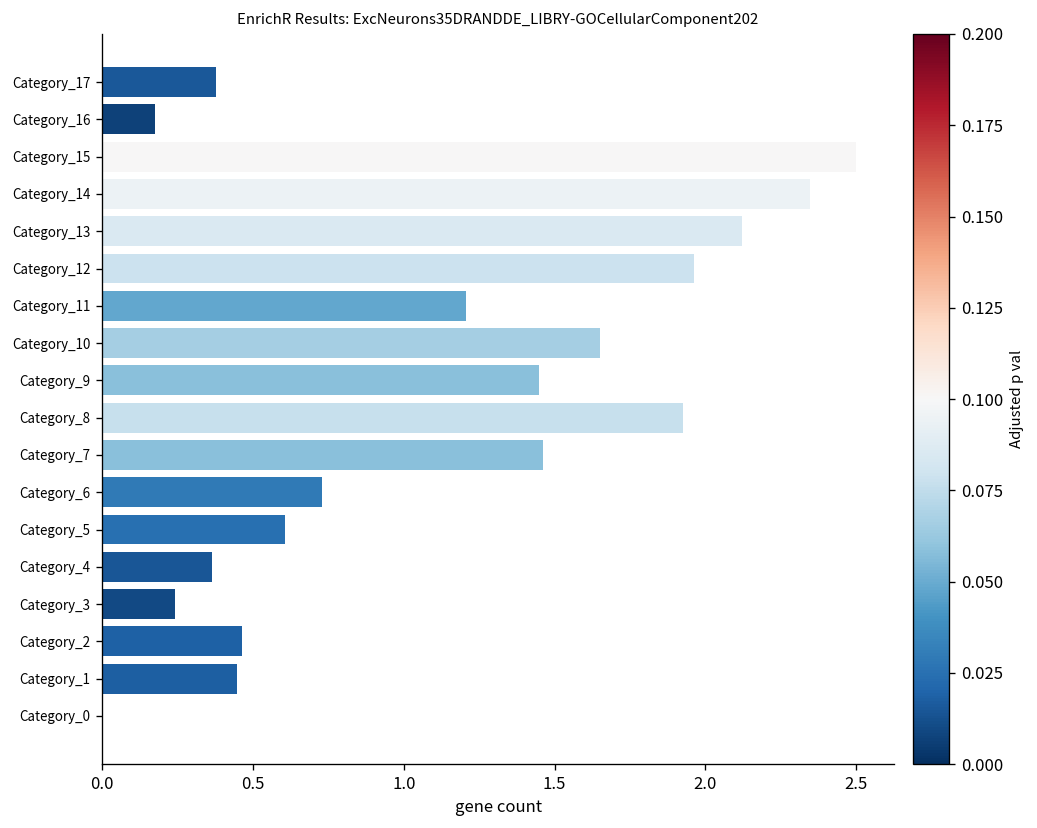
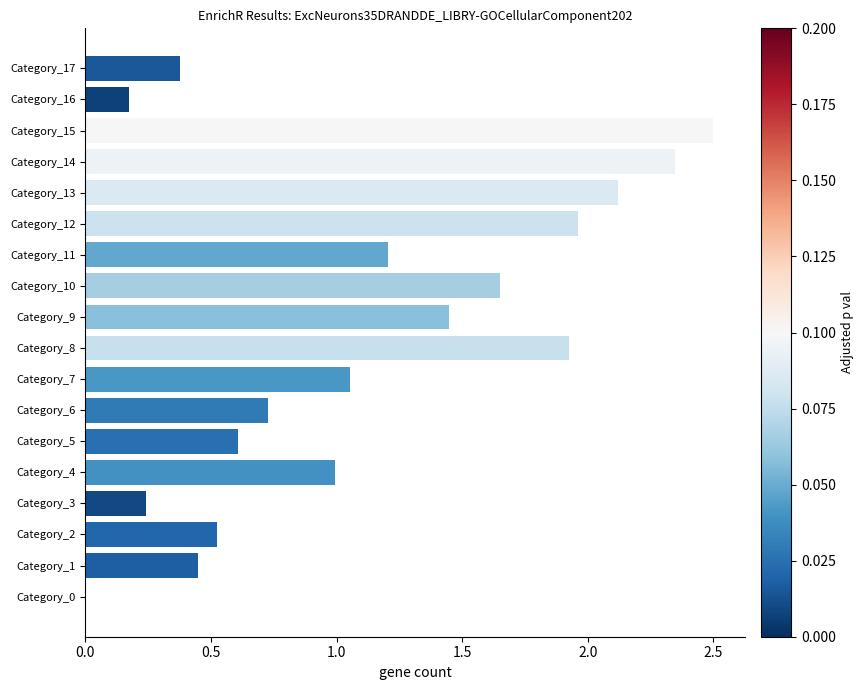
Category_7: 1.46 -> 1.05
Category_4: 0.36 -> 0.99
Category_2: 0.46 -> 0.52
